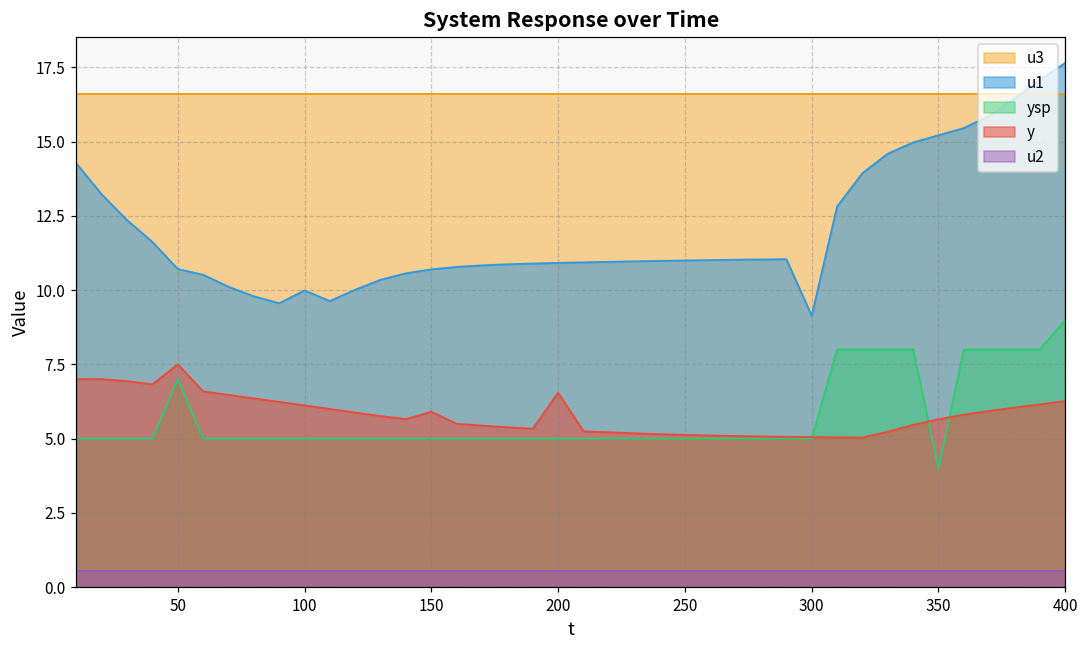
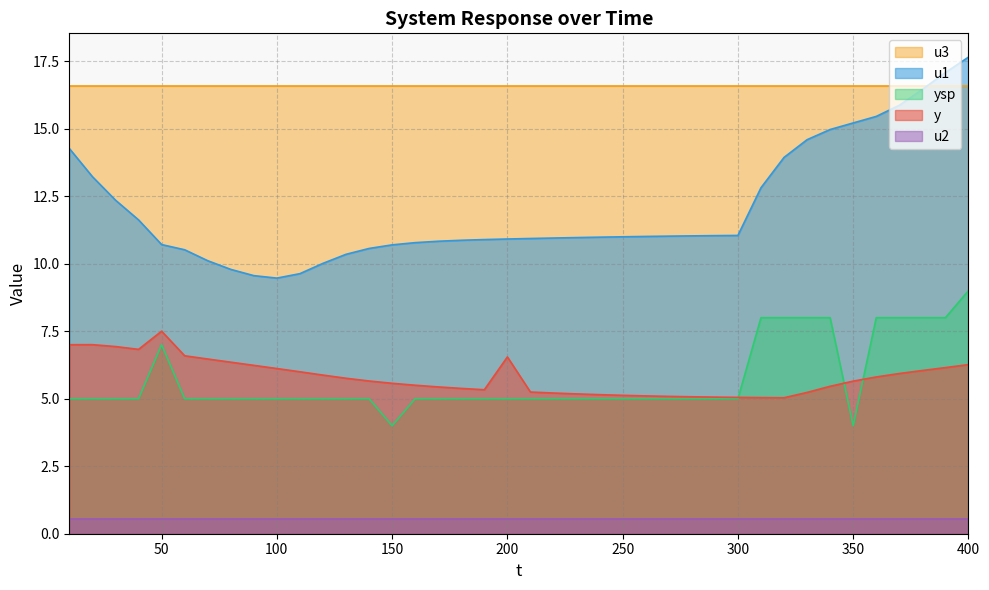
u1, 100: 10.0 -> 9.5
ysp, 150: 5 -> 4
y, 150: 5.9 -> 5.6
u1, 300: 9.1 -> 11.0
